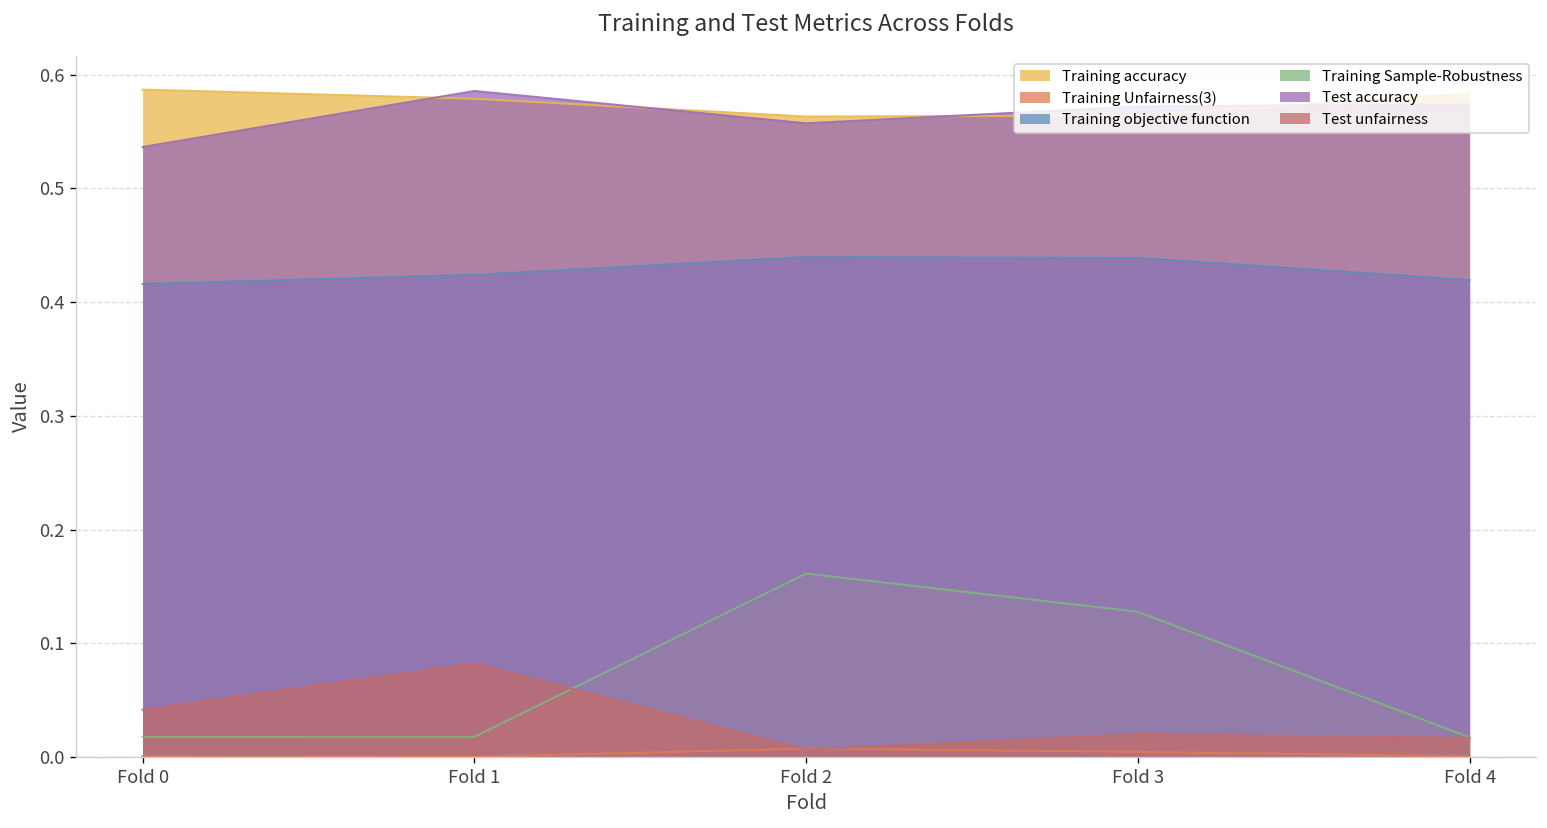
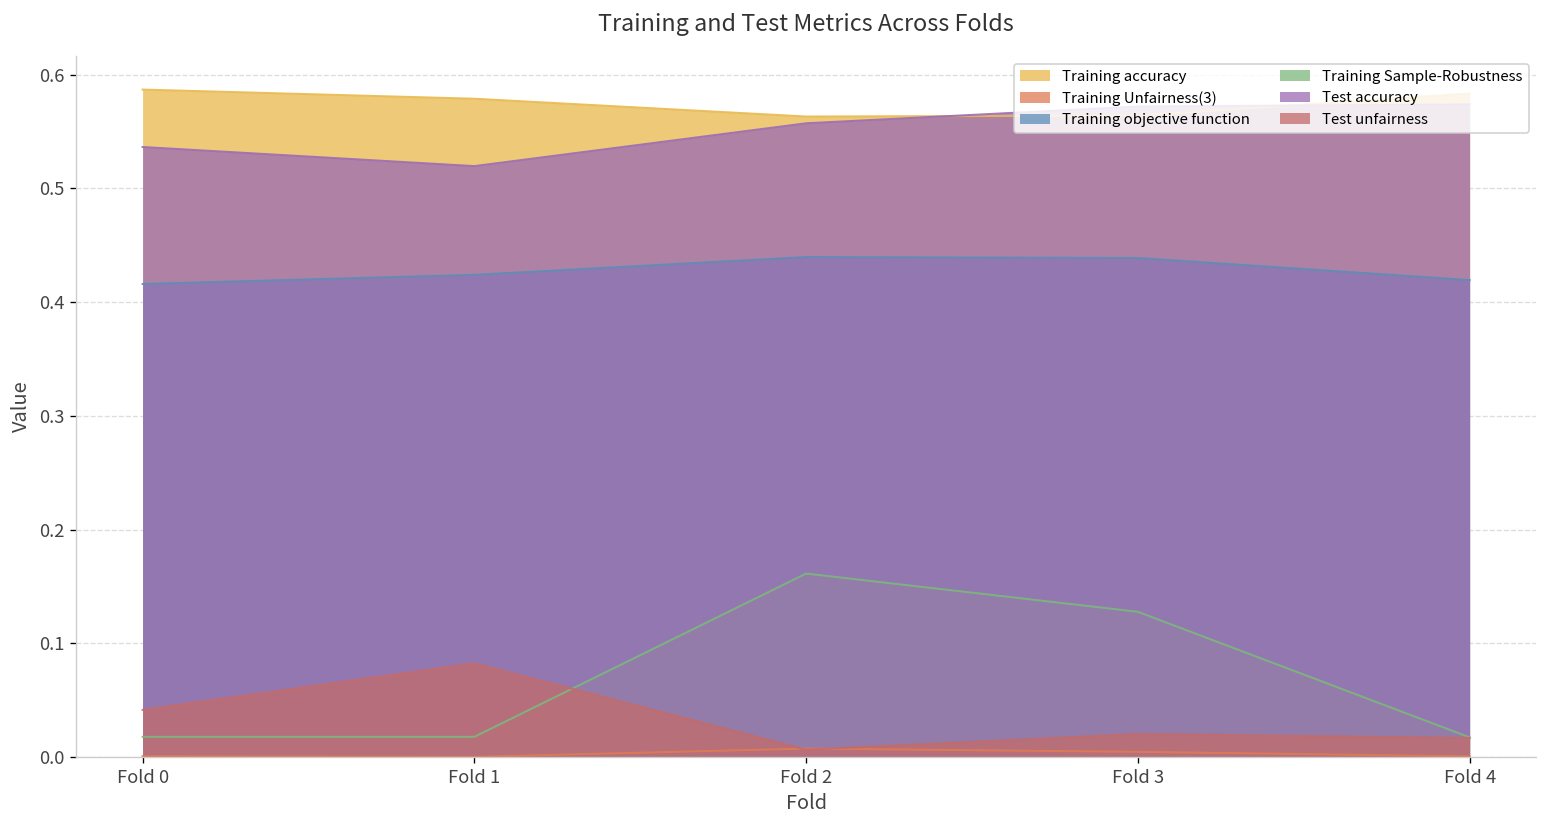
Test accuracy, Fold 1: 0.59 -> 0.52
